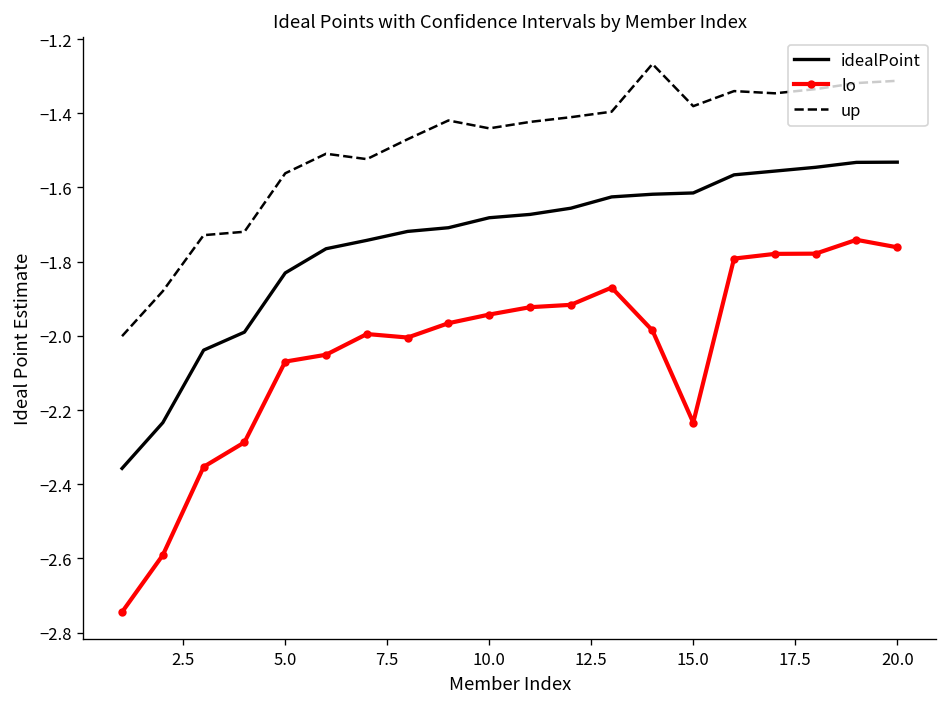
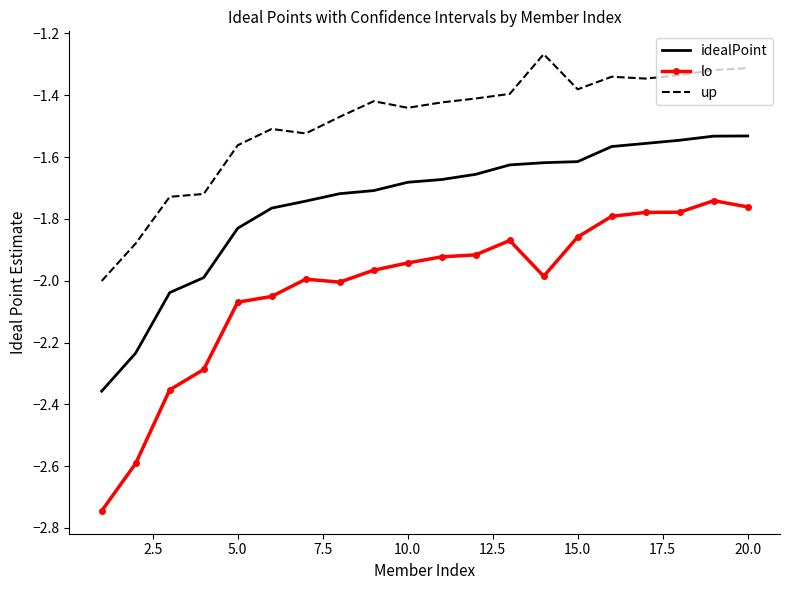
lo, 15.0: -2.23 -> -1.86
